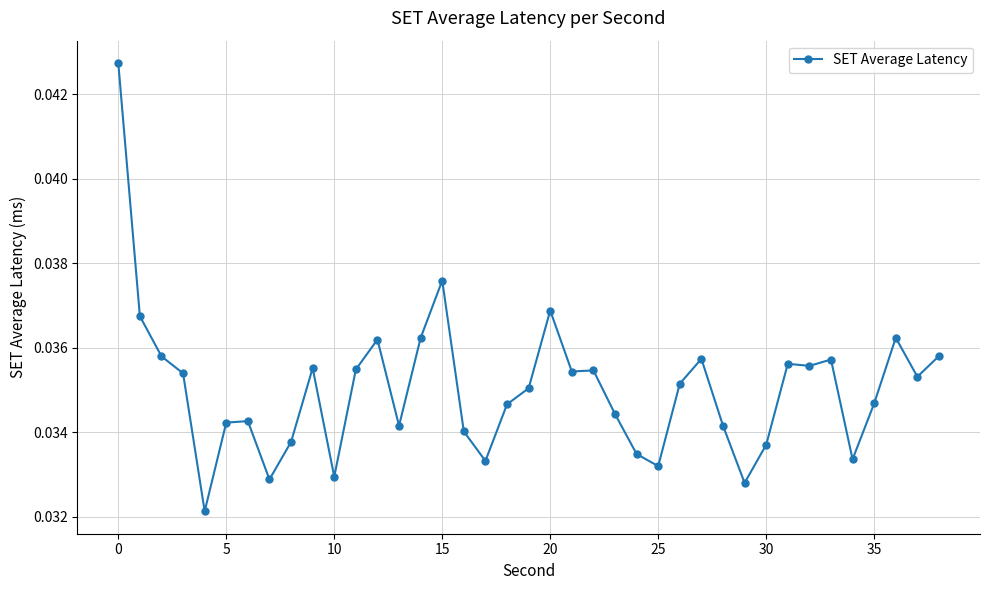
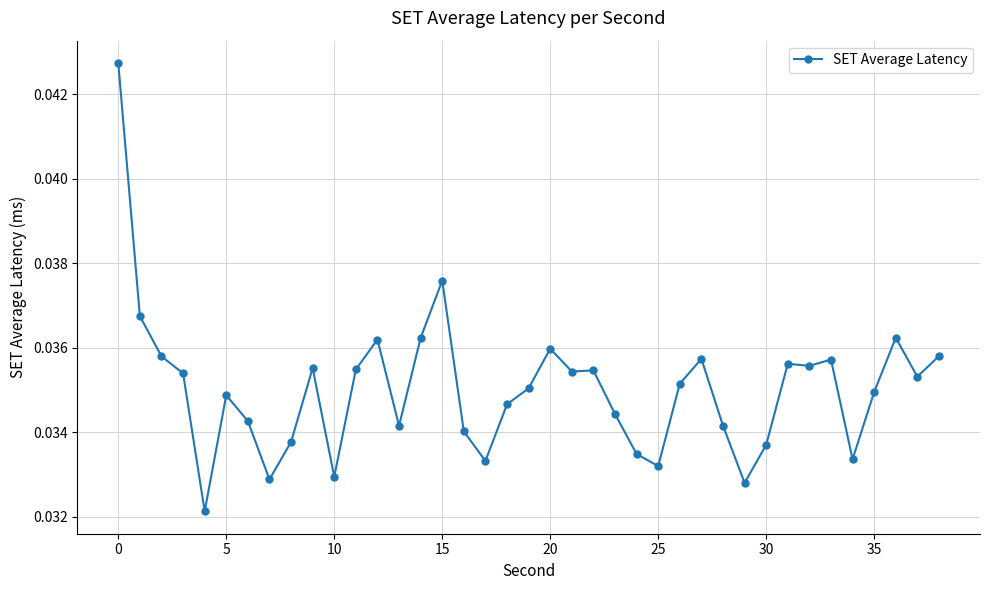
5: 0.0342 -> 0.0349
20: 0.0369 -> 0.0360
35: 0.0347 -> 0.0350
